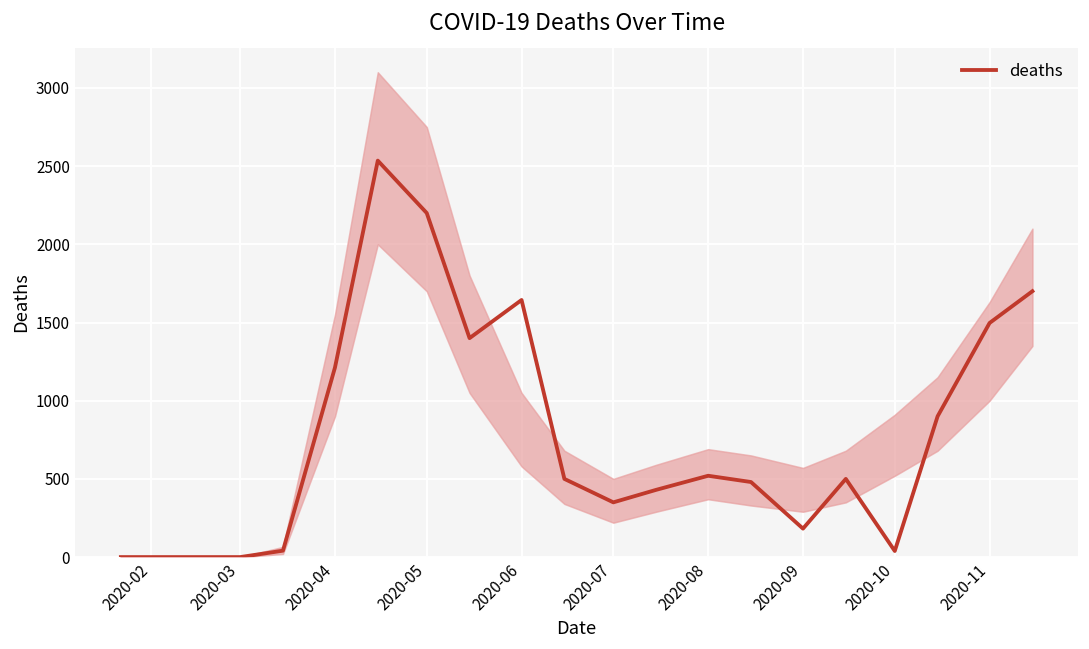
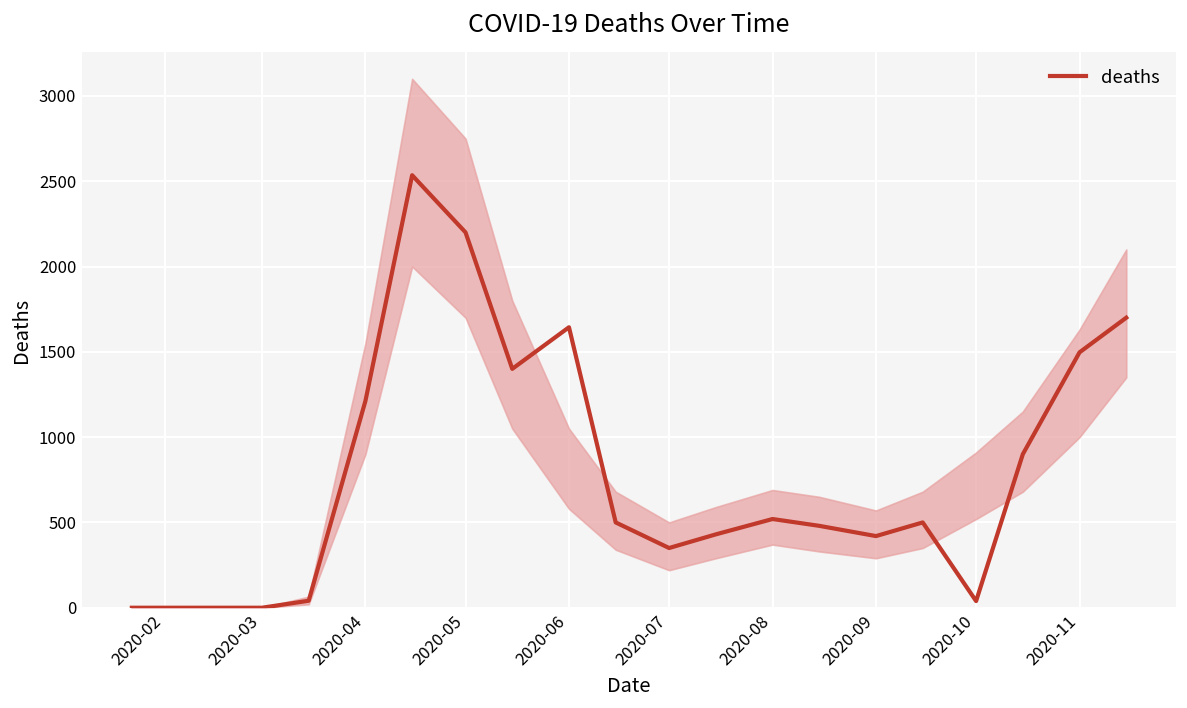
deaths, 2020-09: 180 -> 420
